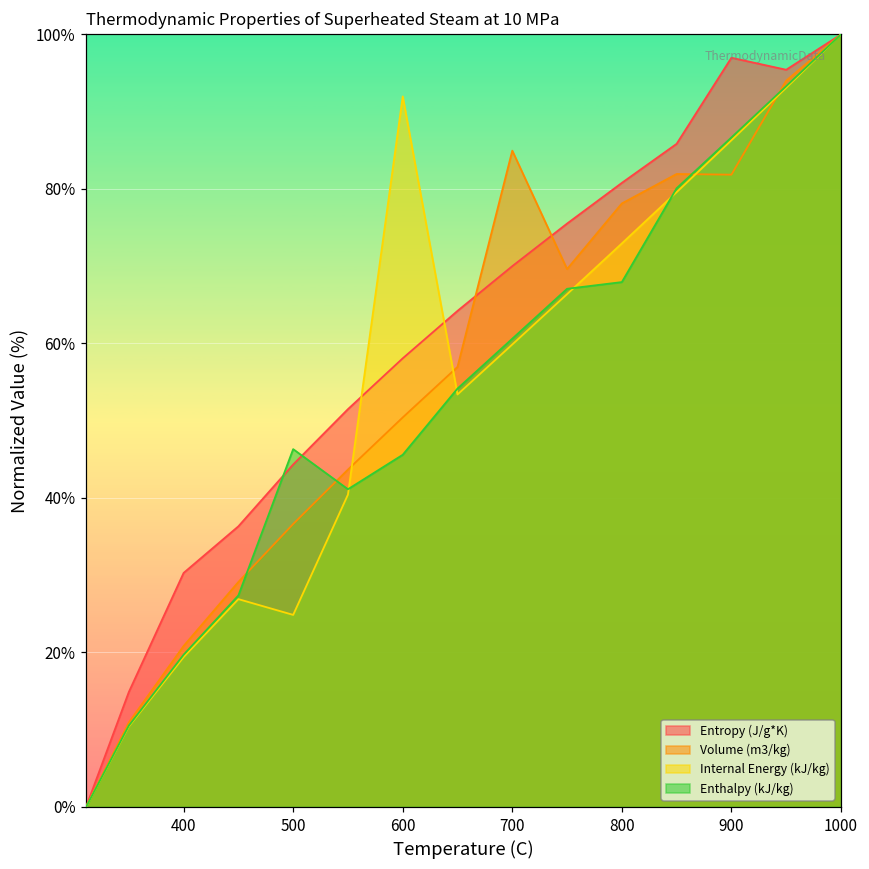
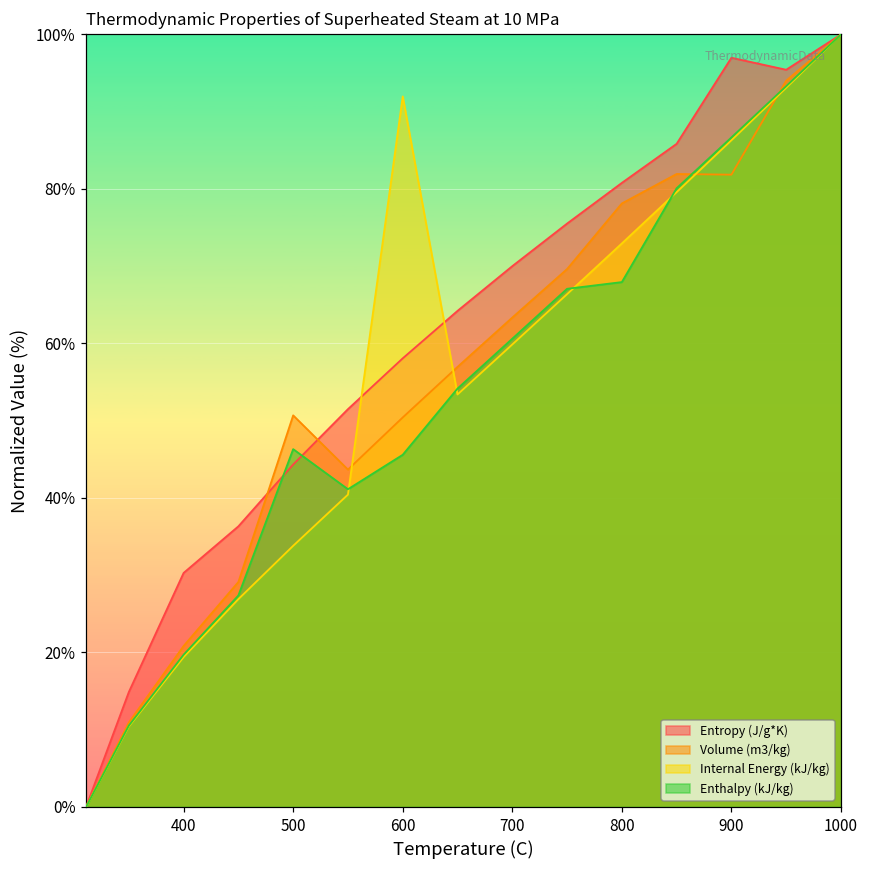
Volume (m3/kg), 500: 37% -> 51%
Internal Energy (kJ/kg), 500: 25% -> 34%
Volume (m3/kg), 700: 85% -> 63%
